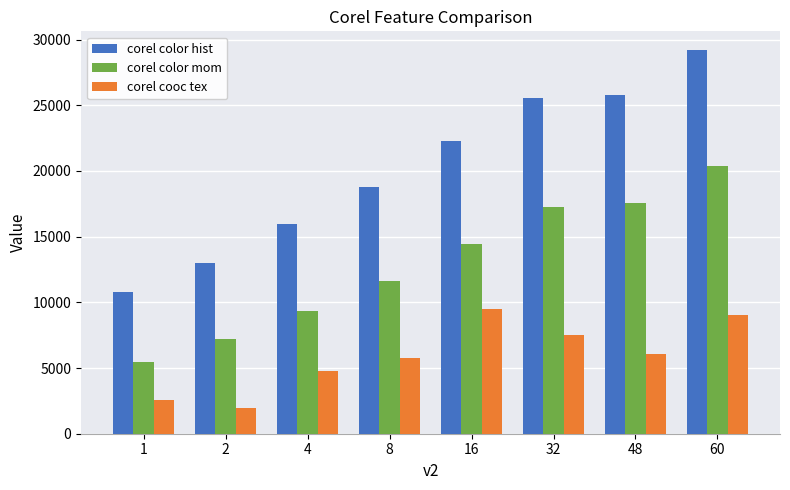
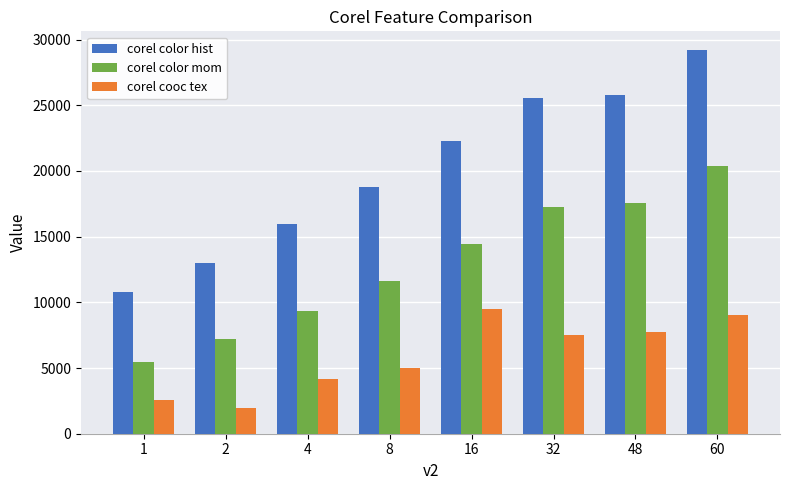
corel cooc tex, 4: 4800 -> 4200
corel cooc tex, 8: 5800 -> 5000
corel cooc tex, 48: 6100 -> 7800
